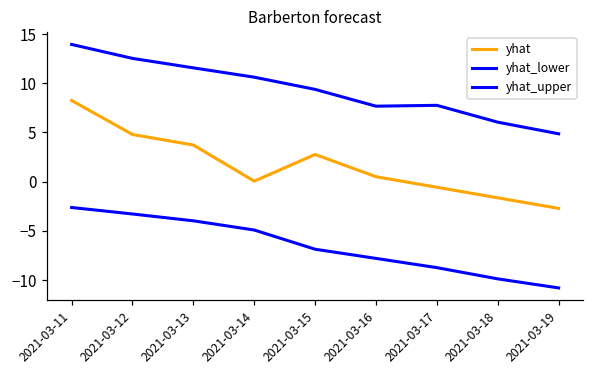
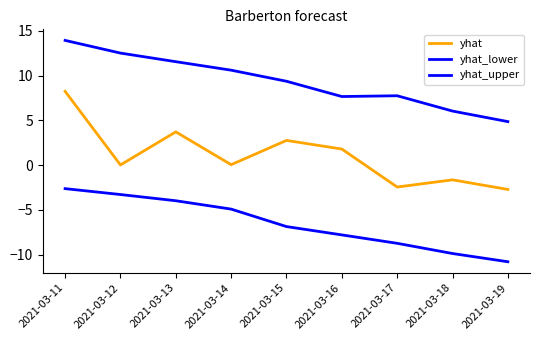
yhat, 2021-03-12: 5 -> 0
yhat, 2021-03-16: 1 -> 2
yhat, 2021-03-17: -1 -> -2
